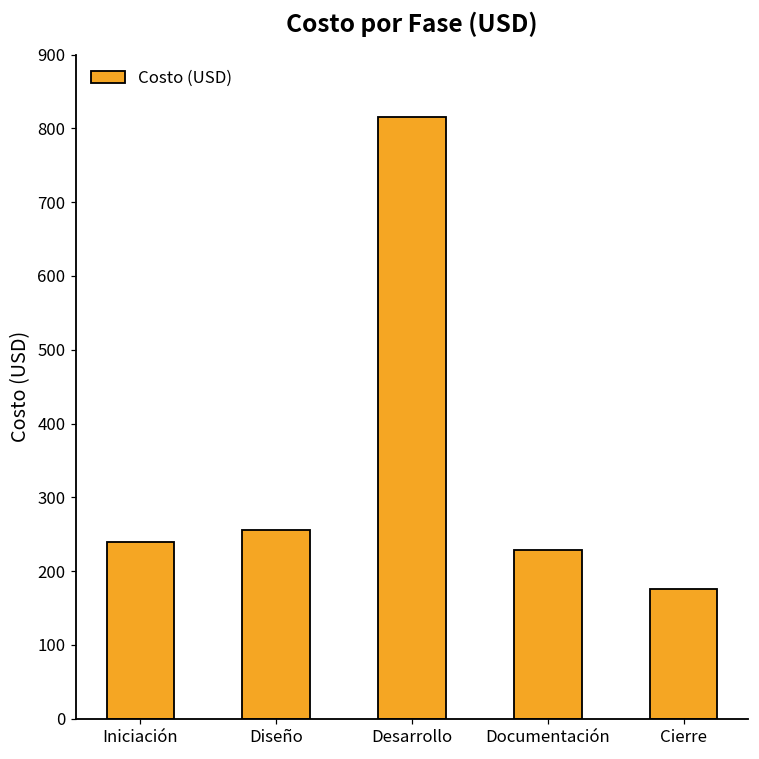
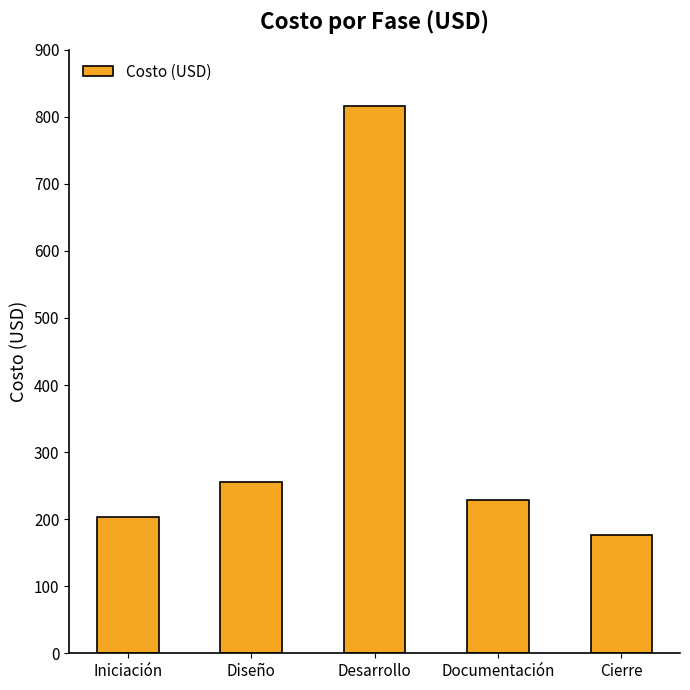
Iniciación: 240 -> 200
